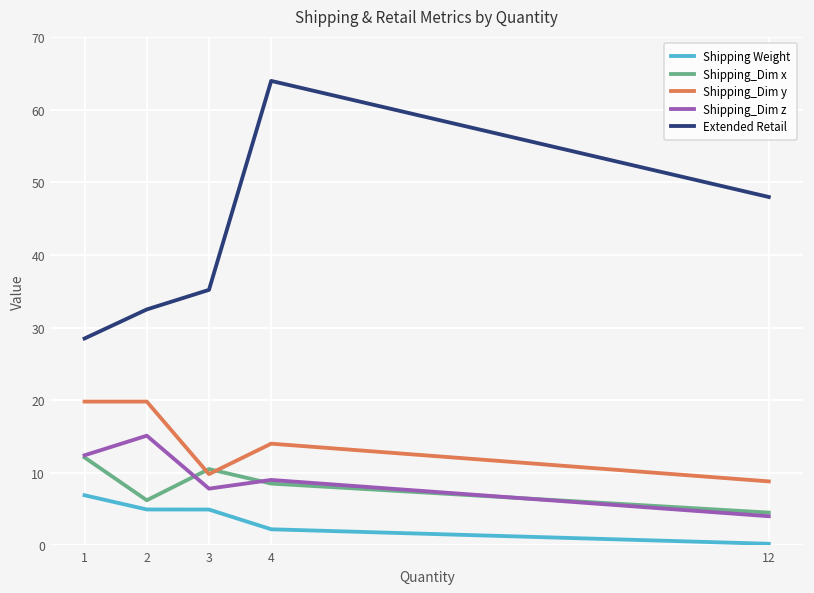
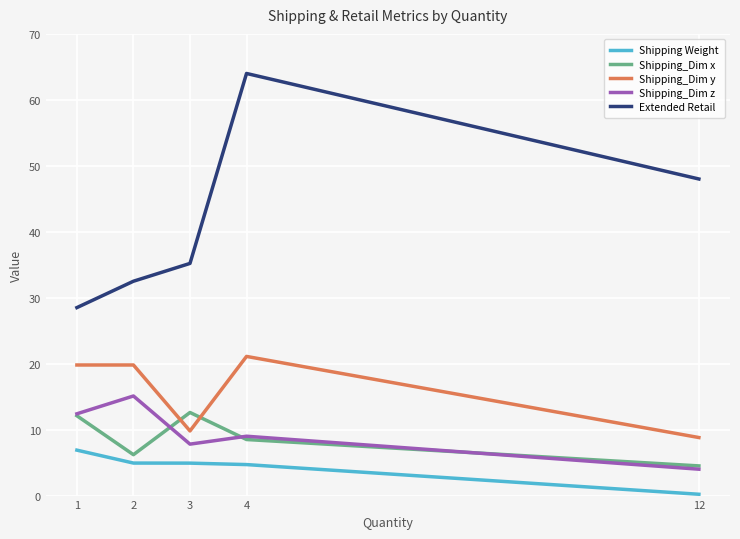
Shipping_Dim x, 3: 11 -> 13
Shipping Weight, 4: 2 -> 5
Shipping_Dim y, 4: 14 -> 21
